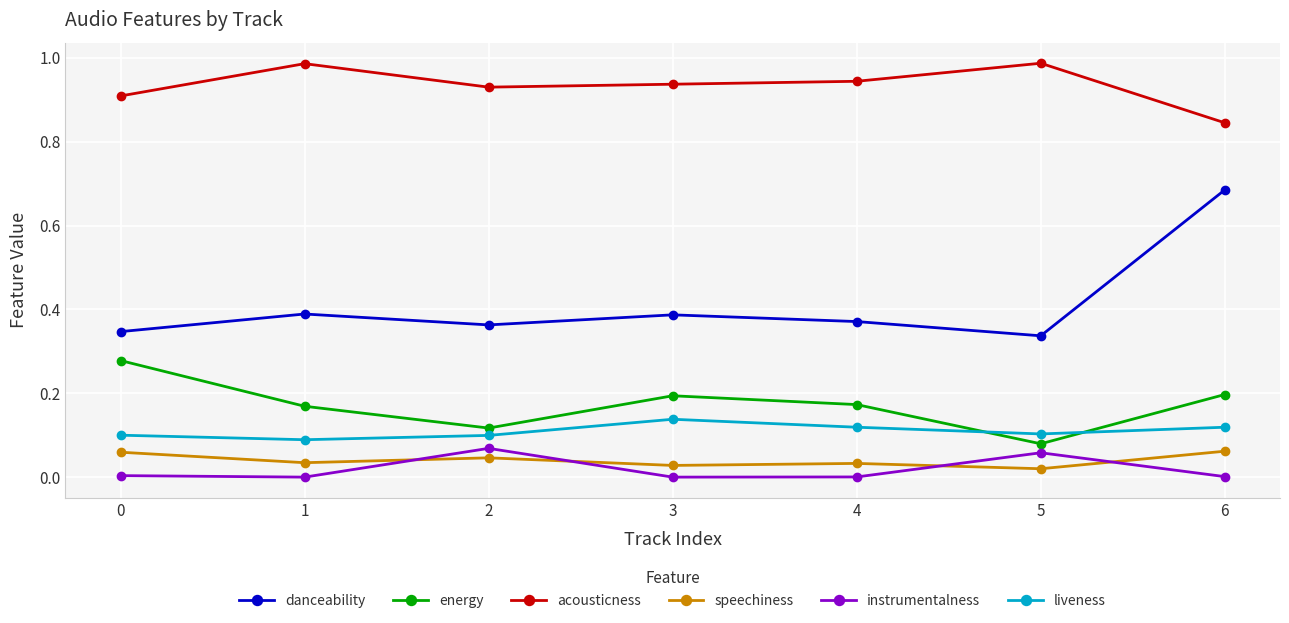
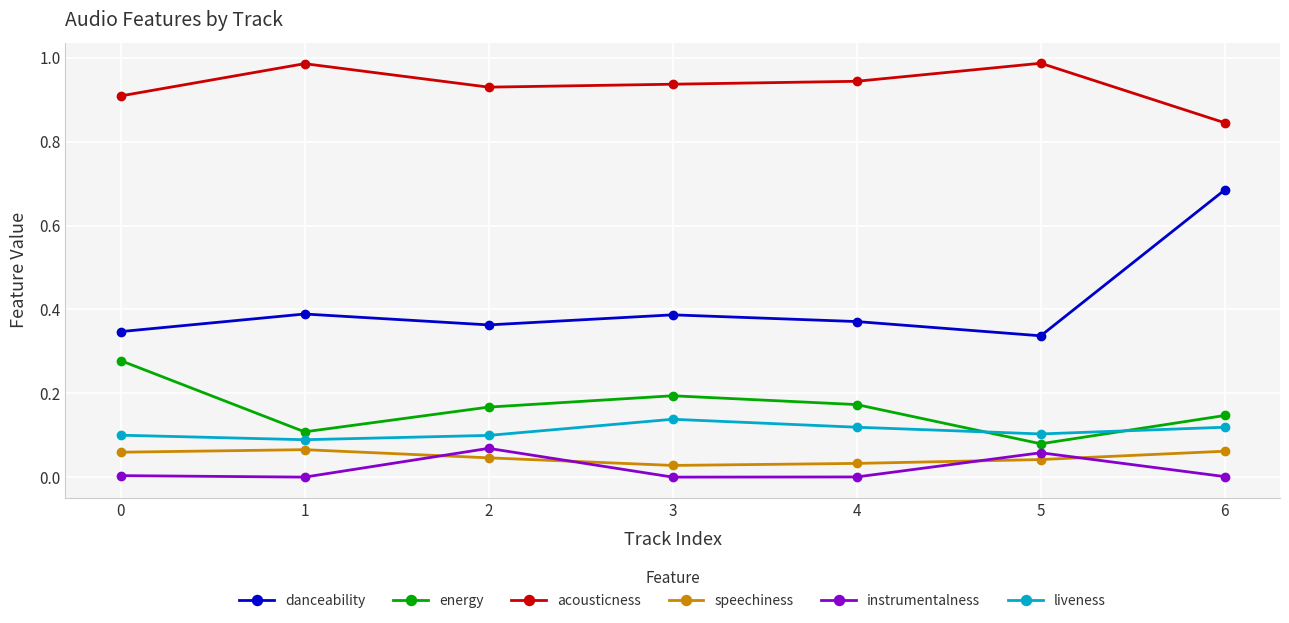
energy, 1: 0.17 -> 0.11
speechiness, 1: 0.03 -> 0.07
energy, 2: 0.12 -> 0.17
speechiness, 5: 0.02 -> 0.04
energy, 6: 0.20 -> 0.15
